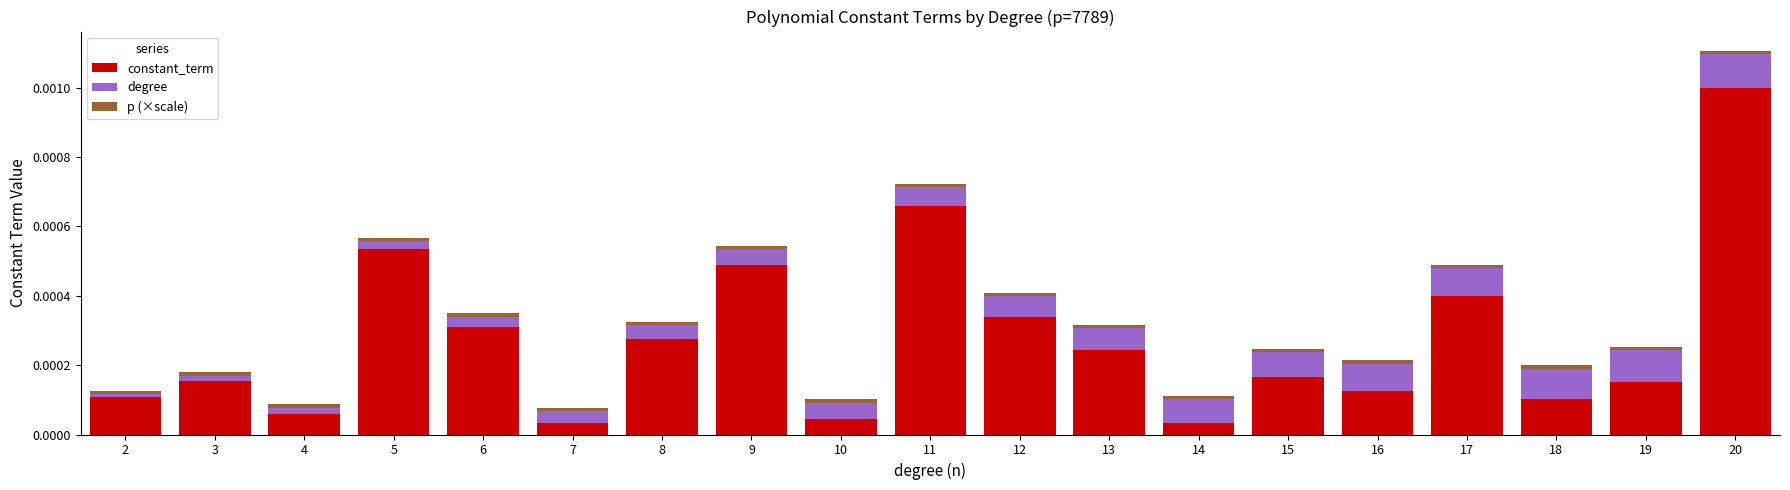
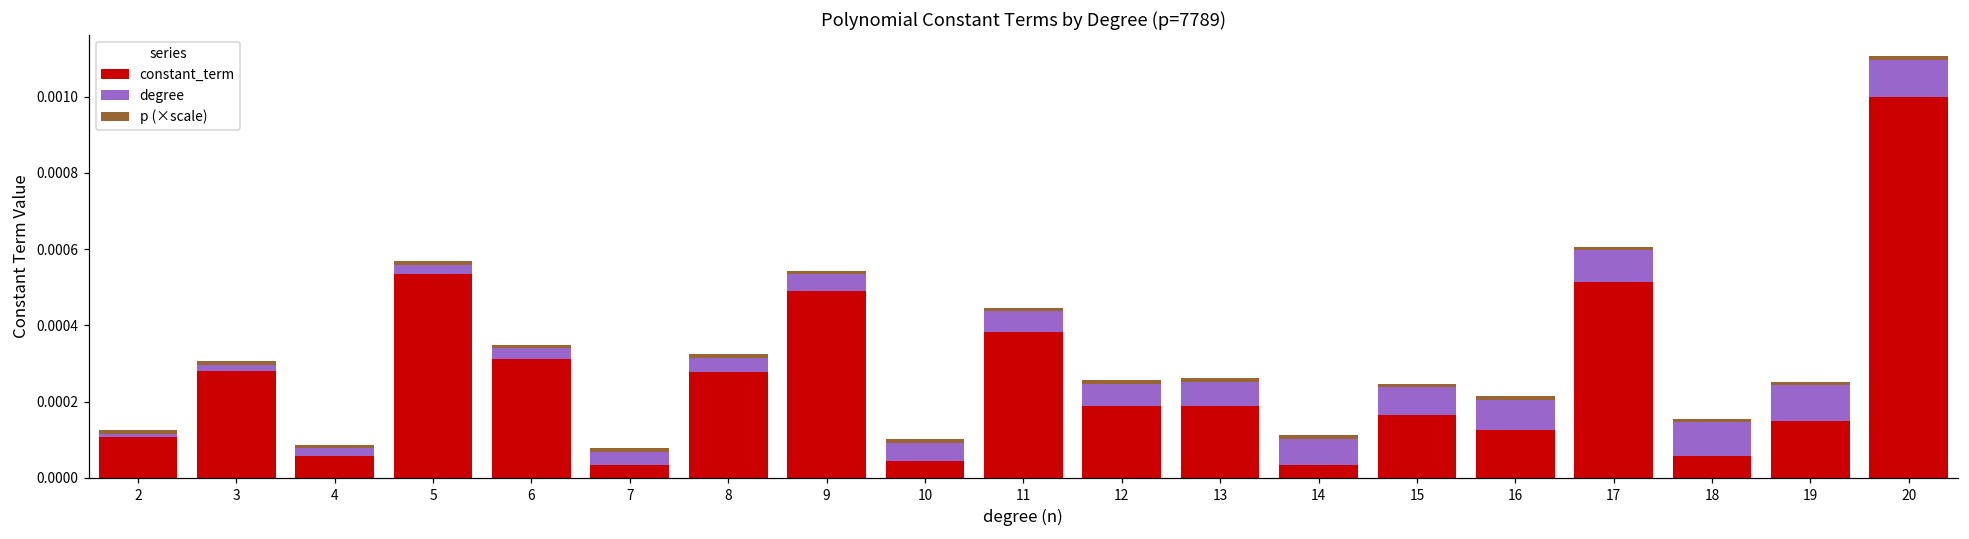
constant_term, 3: 0.00016 -> 0.00028
constant_term, 11: 0.00066 -> 0.00038
constant_term, 12: 0.00034 -> 0.00019
constant_term, 13: 0.00024 -> 0.00019
constant_term, 17: 0.00040 -> 0.00051
constant_term, 18: 0.00010 -> 0.00006
